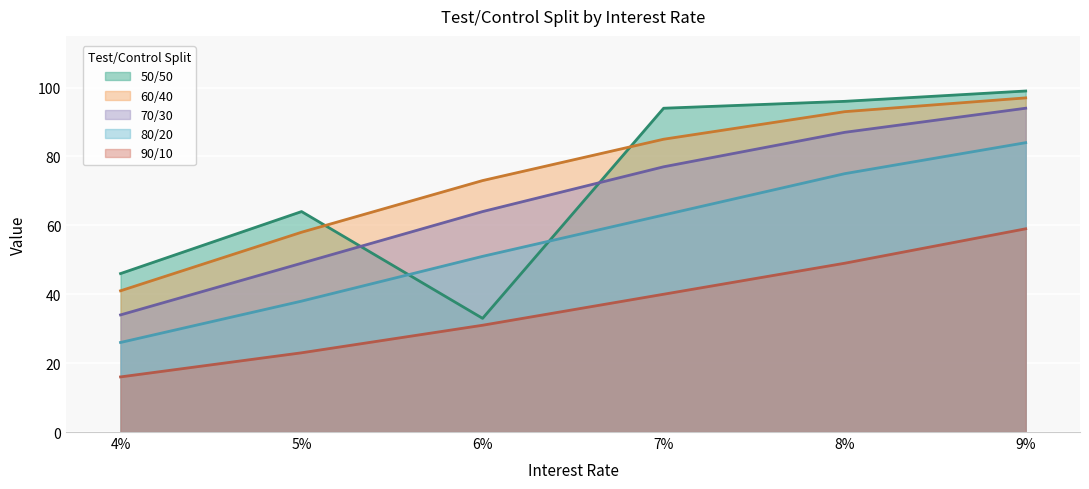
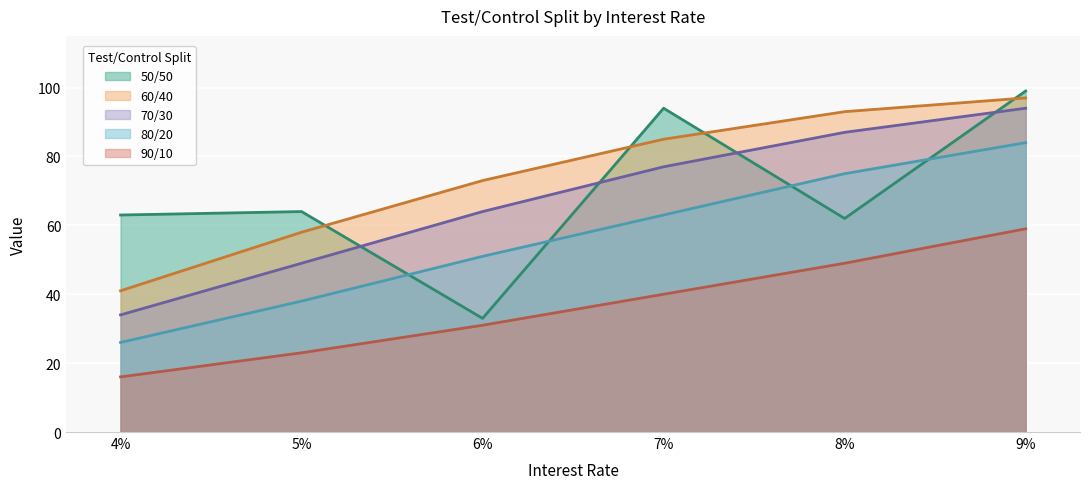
50/50, 4%: 46 -> 63
50/50, 8%: 96 -> 62
